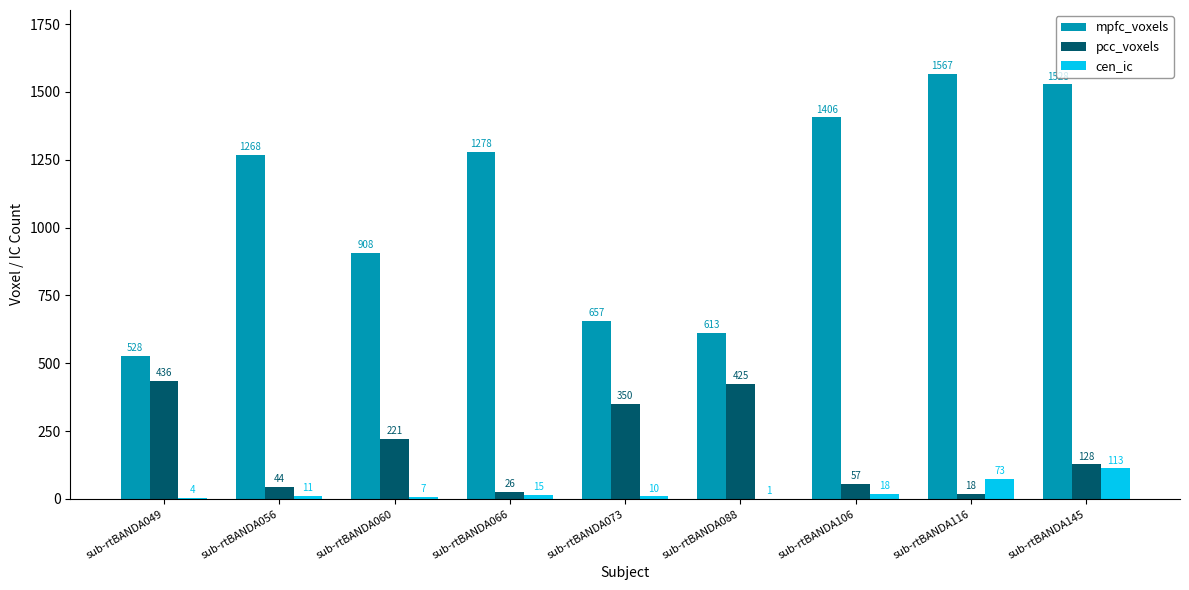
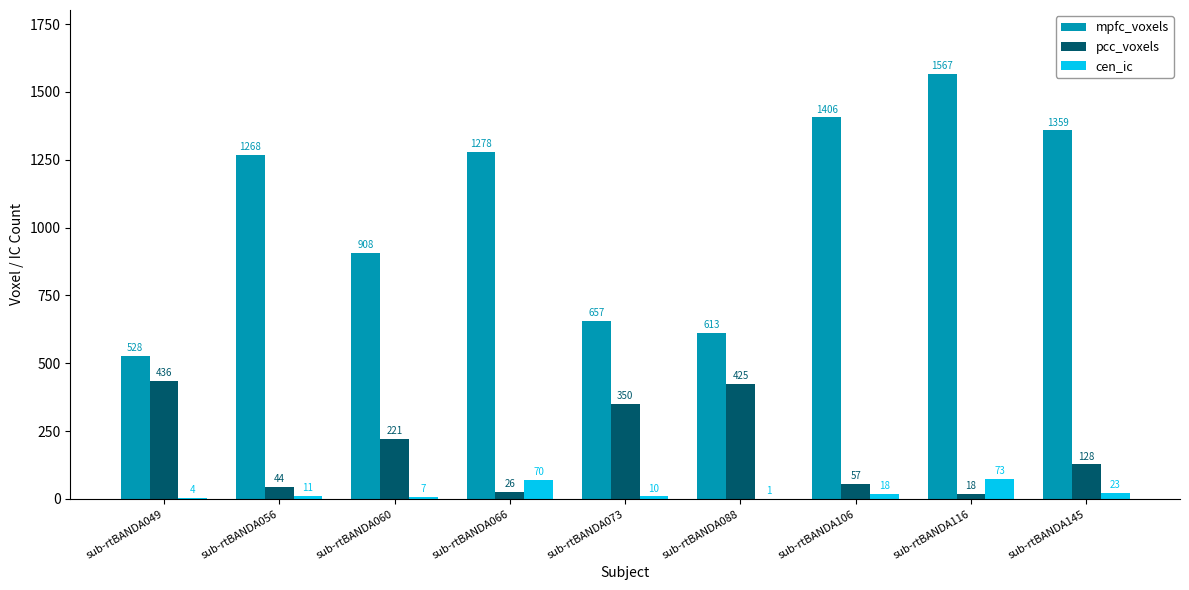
cen_ic, sub-rtBANDA066: 15 -> 70
mpfc_voxels, sub-rtBANDA145: 1530 -> 1360
cen_ic, sub-rtBANDA145: 113 -> 23
